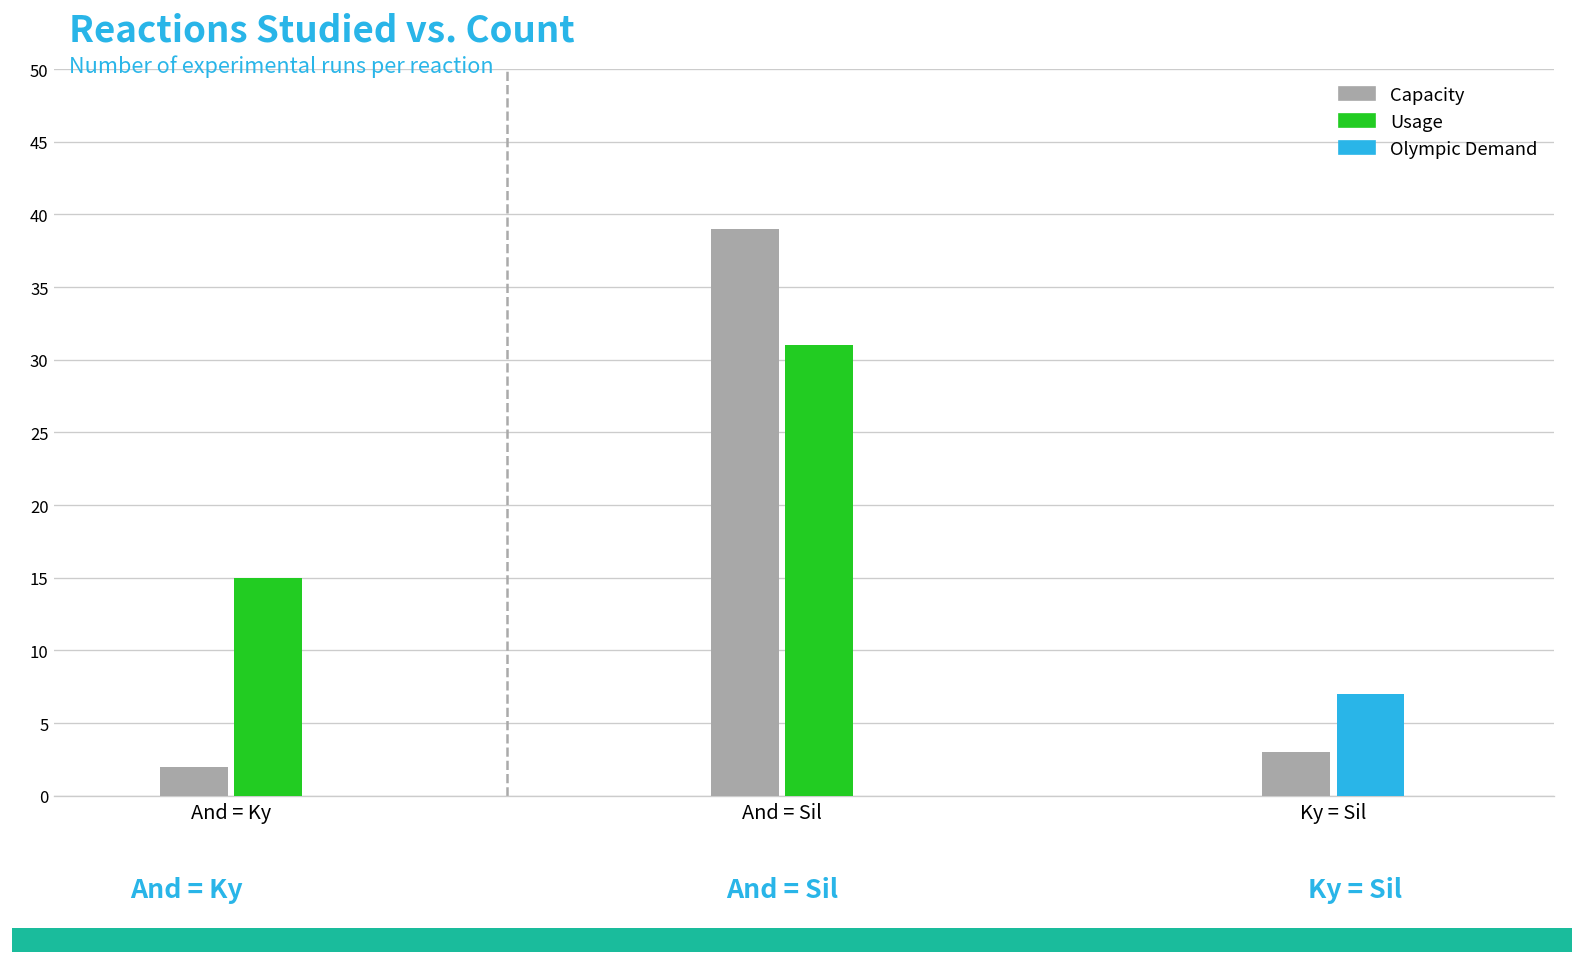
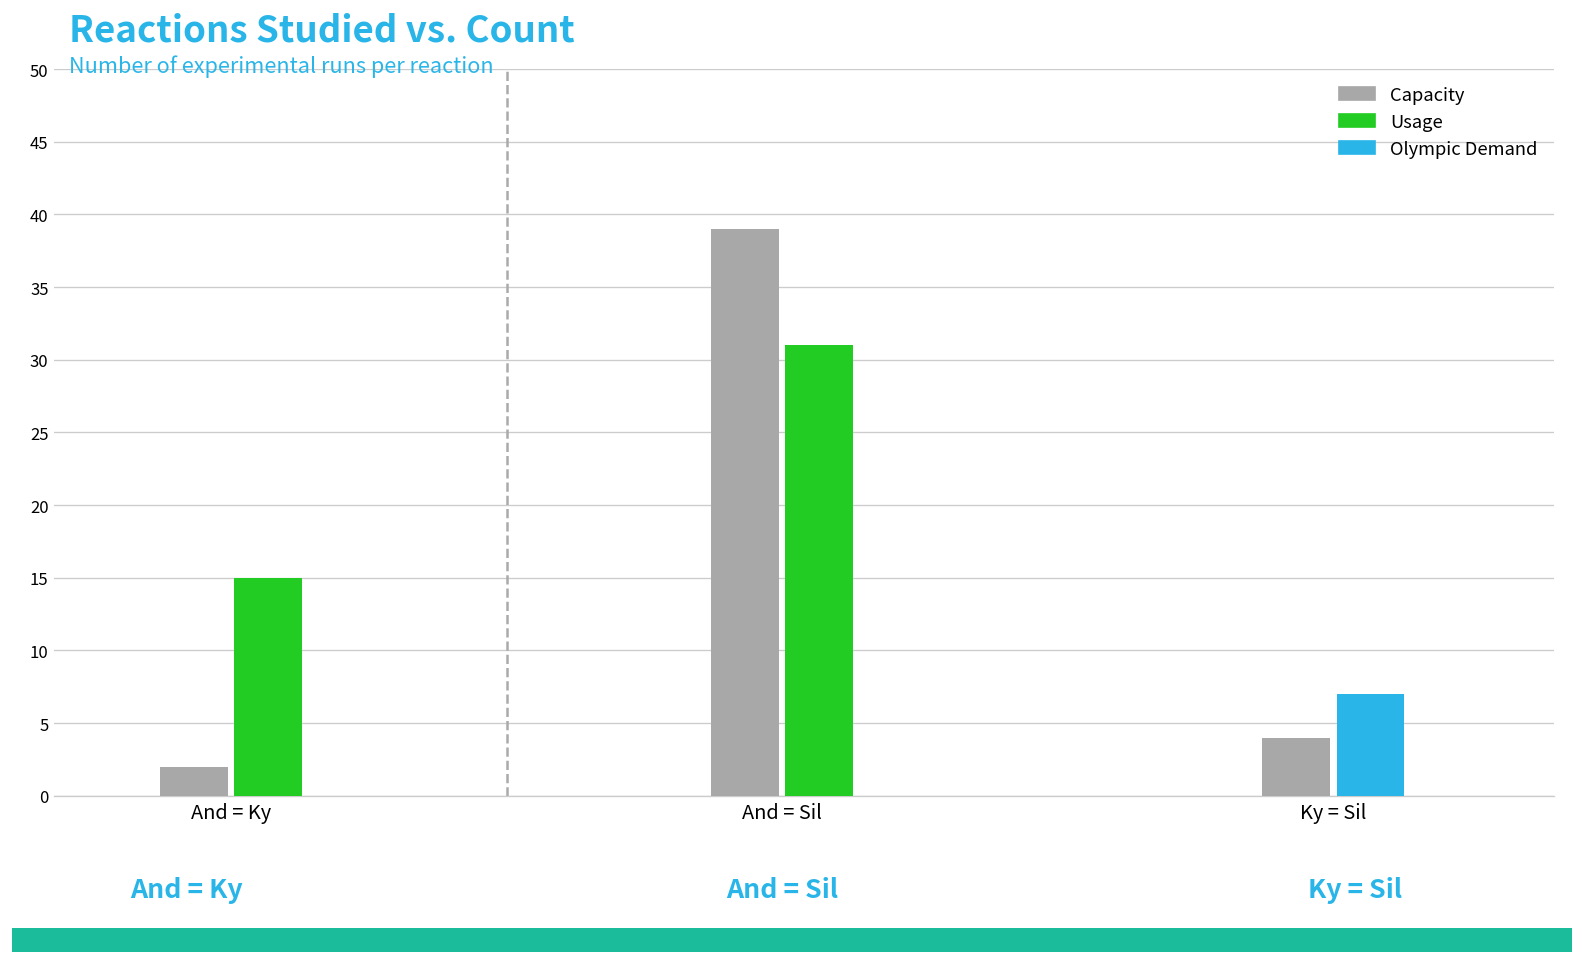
Capacity, Ky = Sil: 3 -> 4
